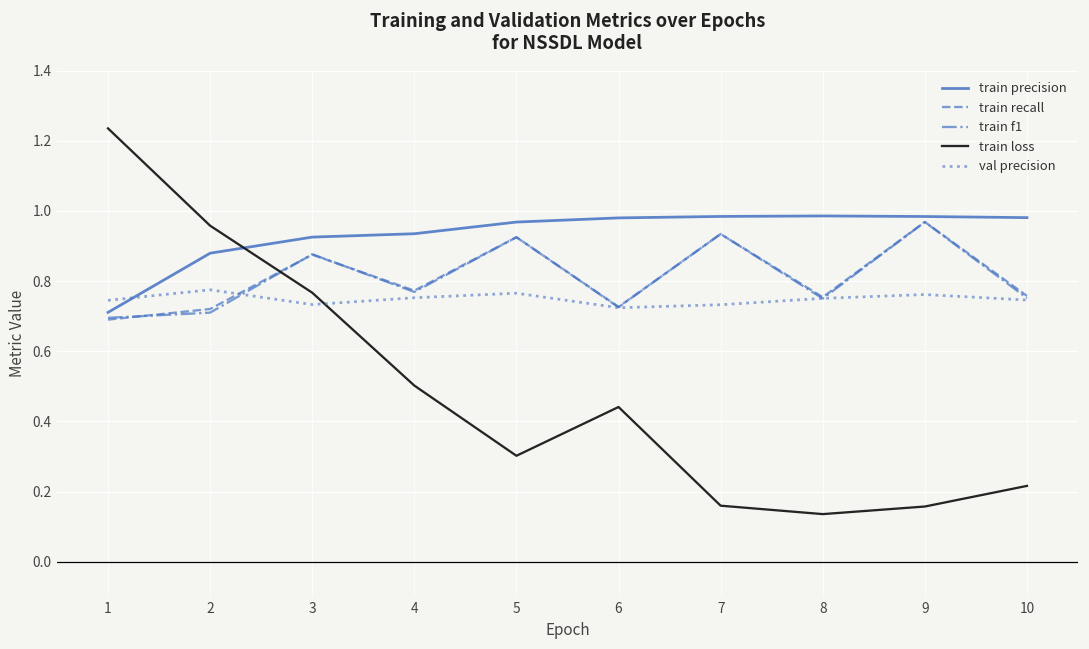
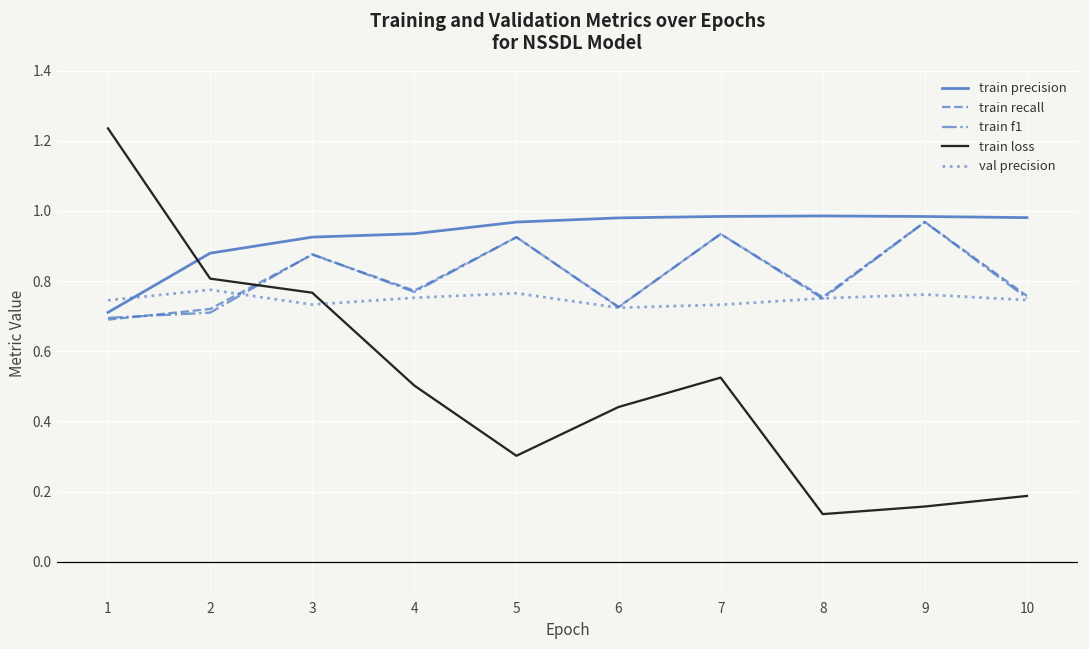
train loss, 2: 0.96 -> 0.81
train loss, 7: 0.16 -> 0.53
train loss, 10: 0.22 -> 0.19
